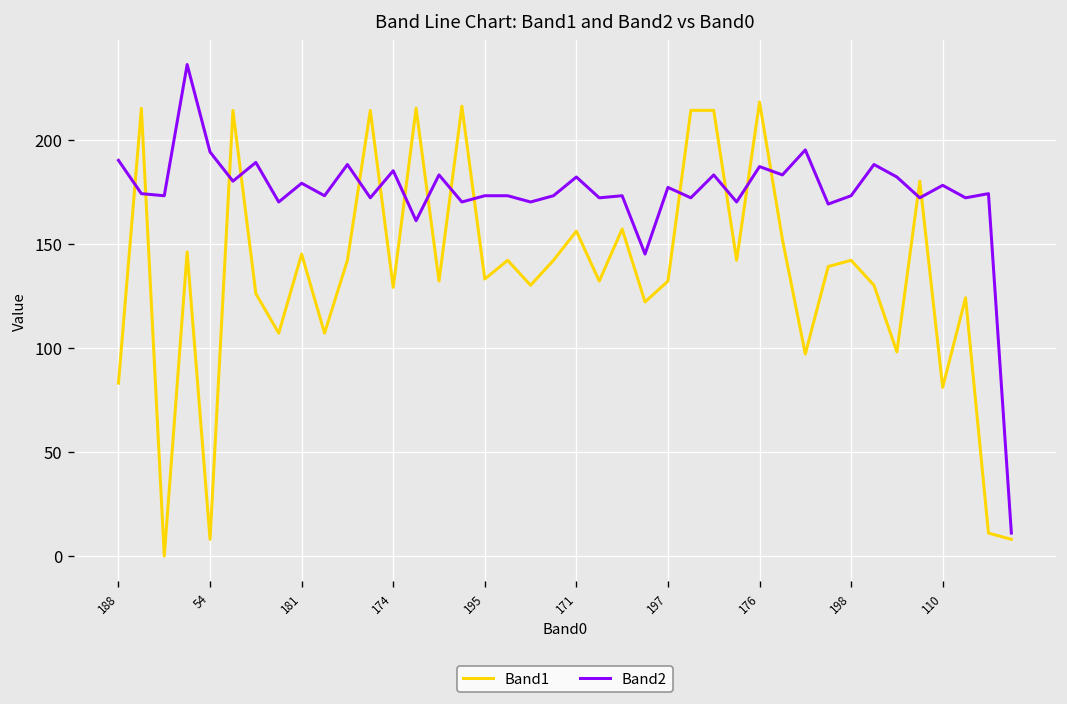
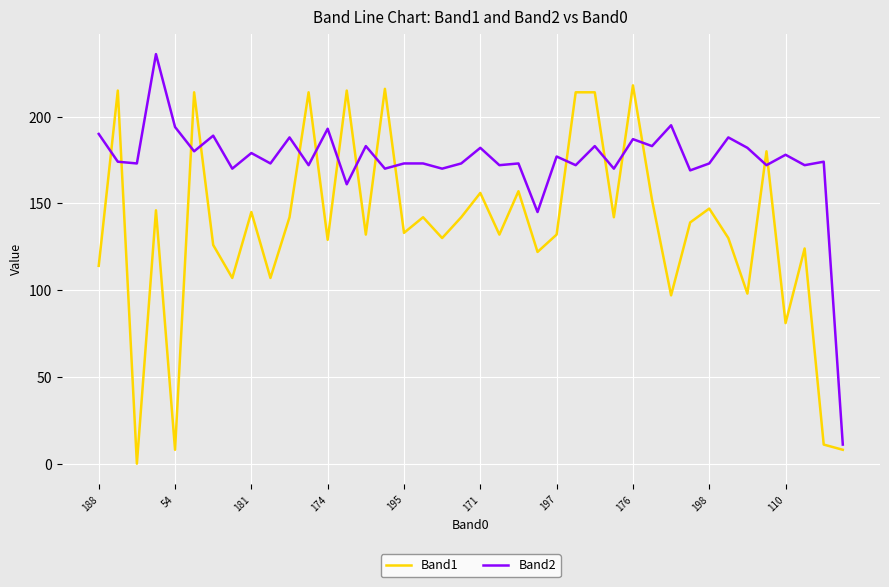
Band1, 188: 83 -> 114
Band2, 174: 185 -> 193
Band1, 198: 142 -> 147
